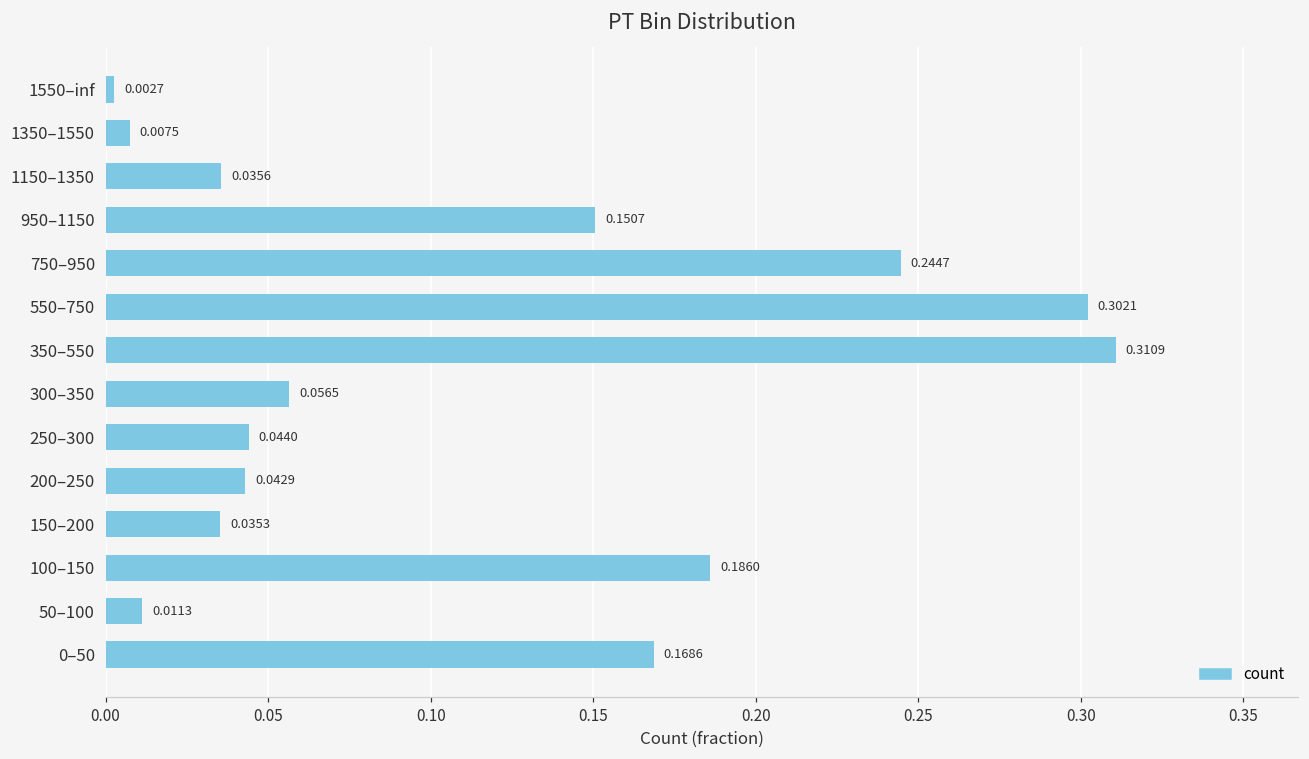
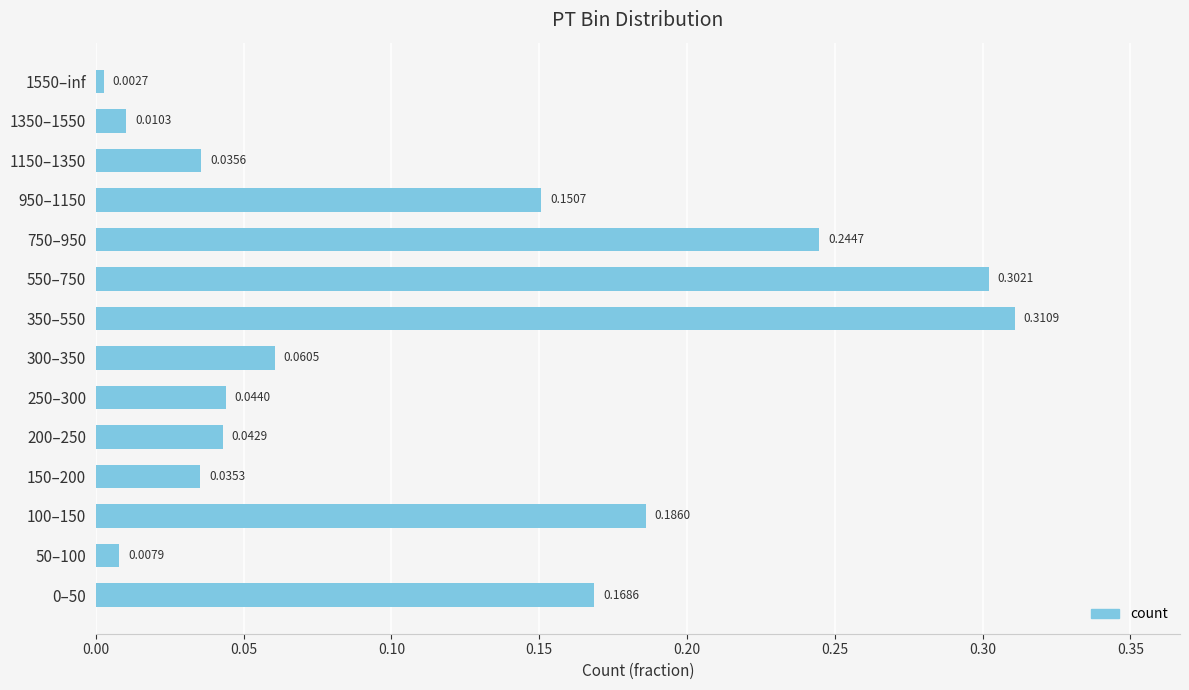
1350–1550: 0.0075 -> 0.0103
300–350: 0.0565 -> 0.0605
50–100: 0.0113 -> 0.0079
